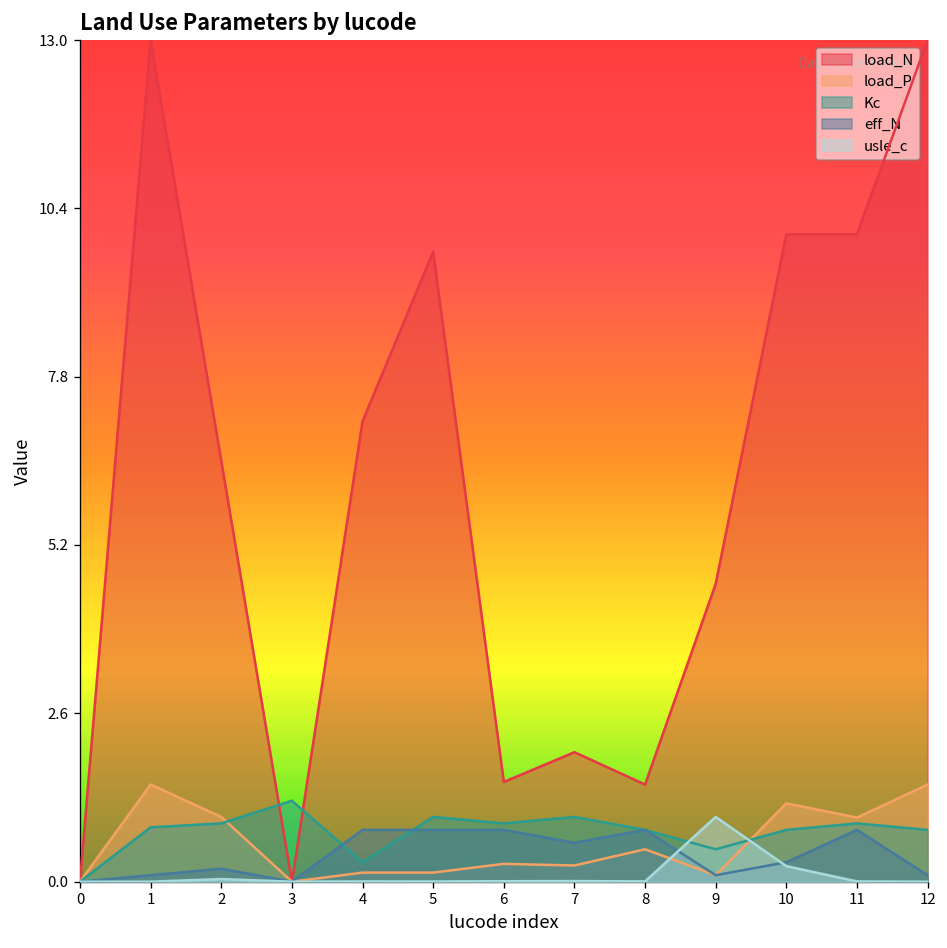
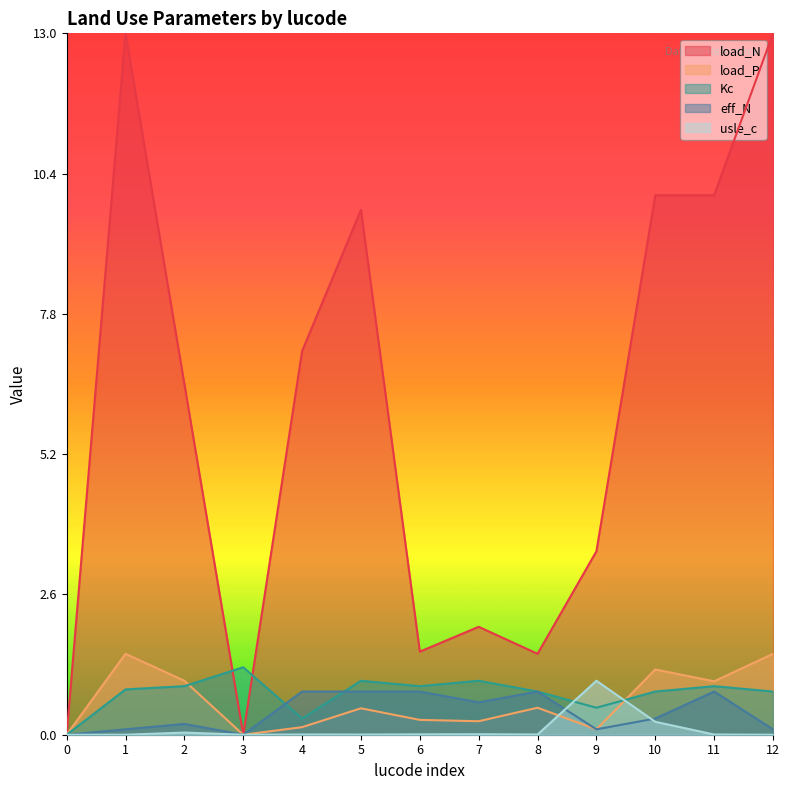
load_P, 5: 0.1 -> 0.5
load_N, 9: 4.6 -> 3.4
